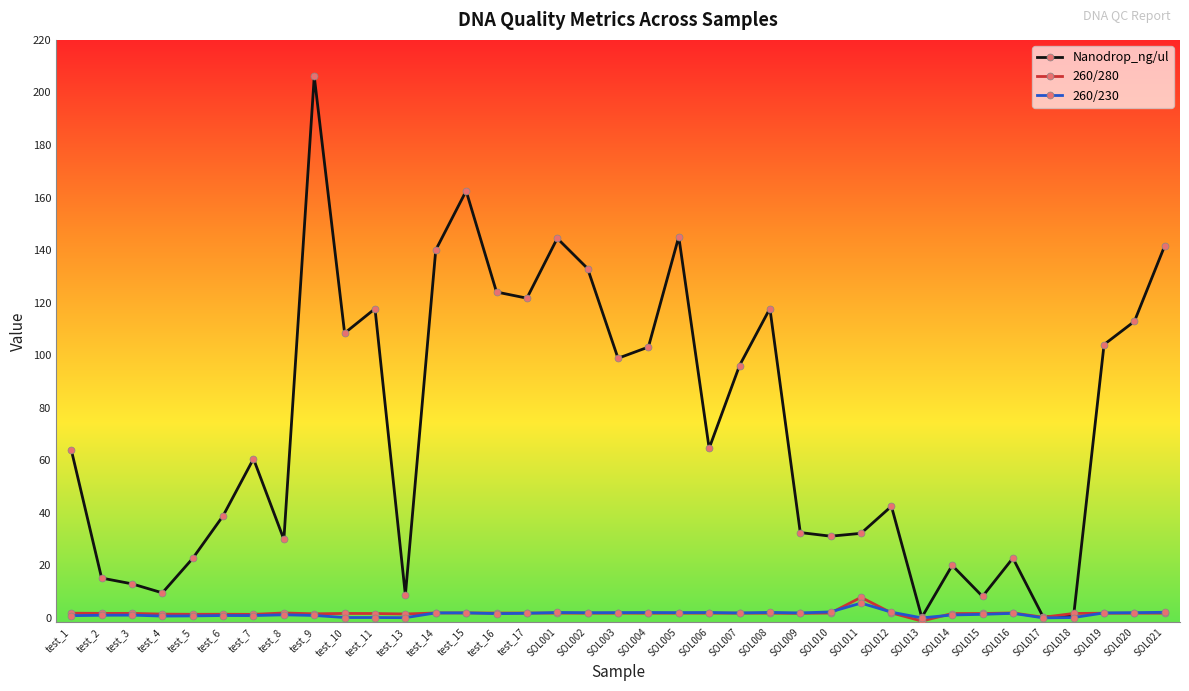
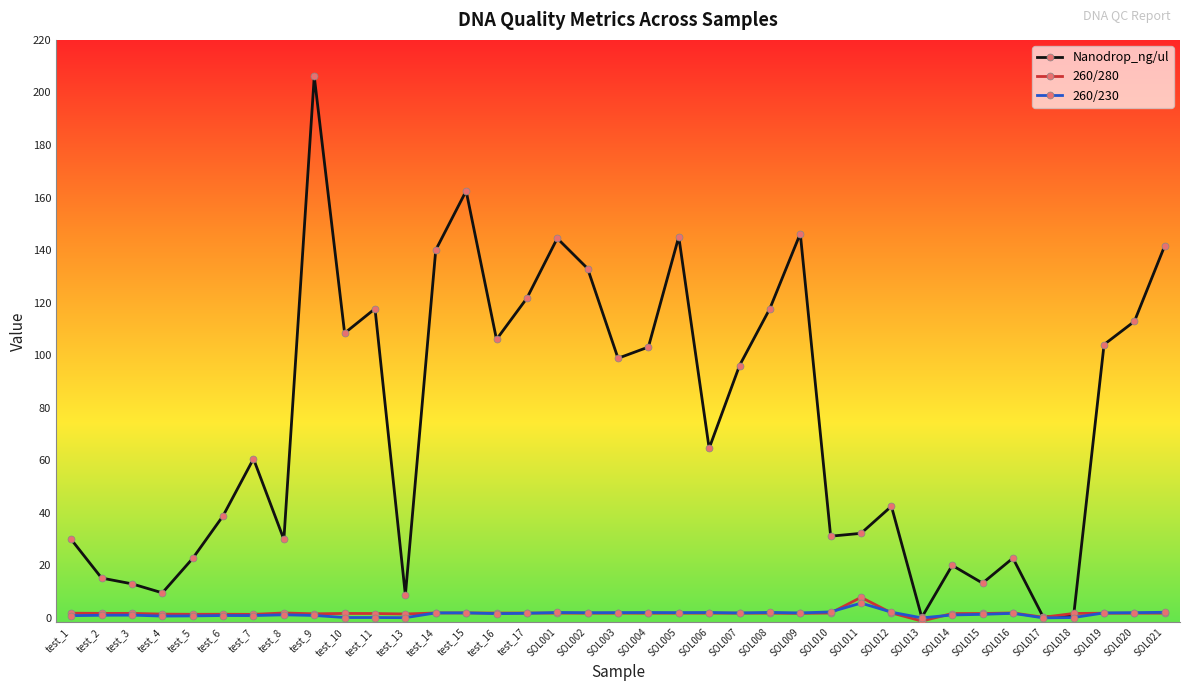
Nanodrop_ng/ul, test_1: 64 -> 30
Nanodrop_ng/ul, test_16: 124 -> 106
Nanodrop_ng/ul, SOL009: 33 -> 146
Nanodrop_ng/ul, SOL015: 8 -> 13
